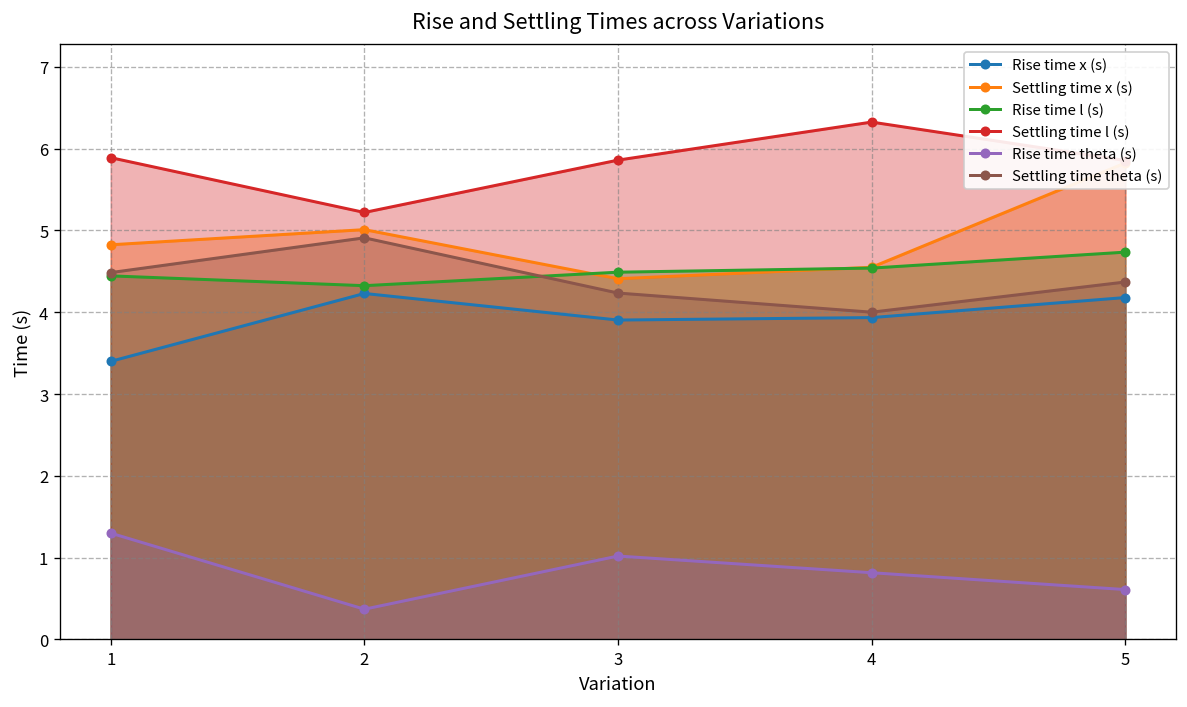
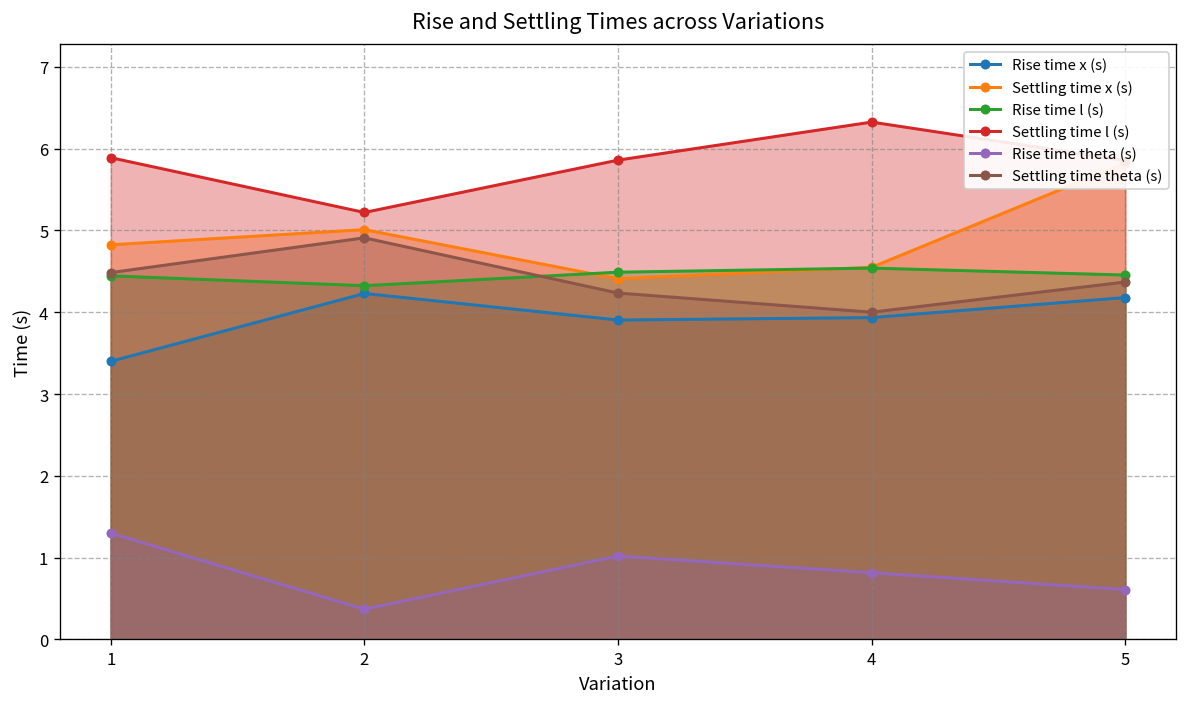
Rise time l (s), 5: 4.7 -> 4.5
